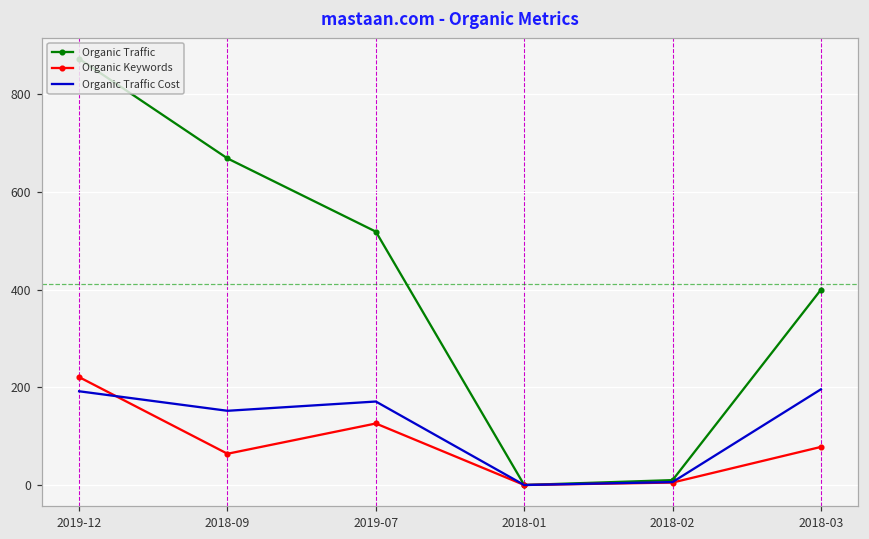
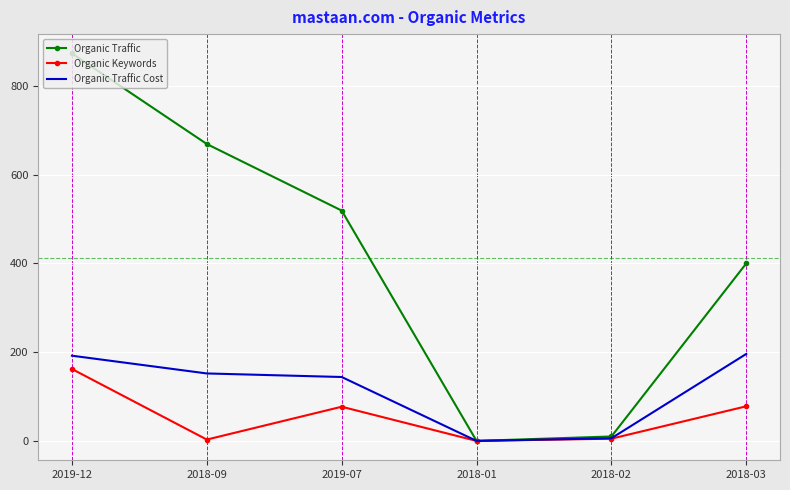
Organic Keywords, 2019-12: 220 -> 160
Organic Keywords, 2018-09: 60 -> 0
Organic Keywords, 2019-07: 130 -> 80
Organic Traffic Cost, 2019-07: 170 -> 140
